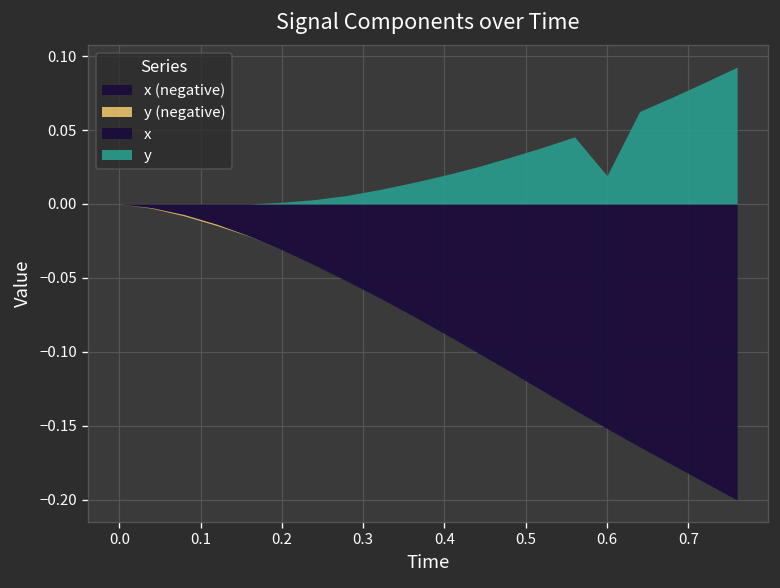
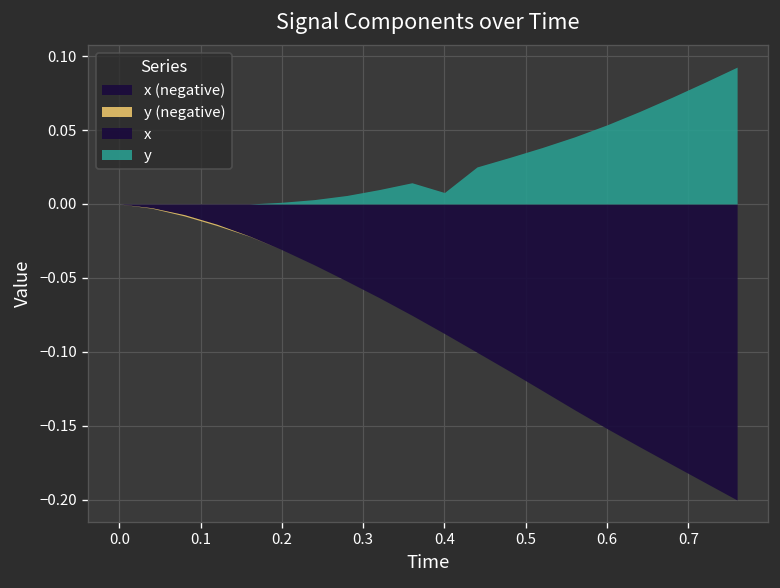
y, 0.4: 0.019 -> 0.008
y, 0.6: 0.019 -> 0.054
